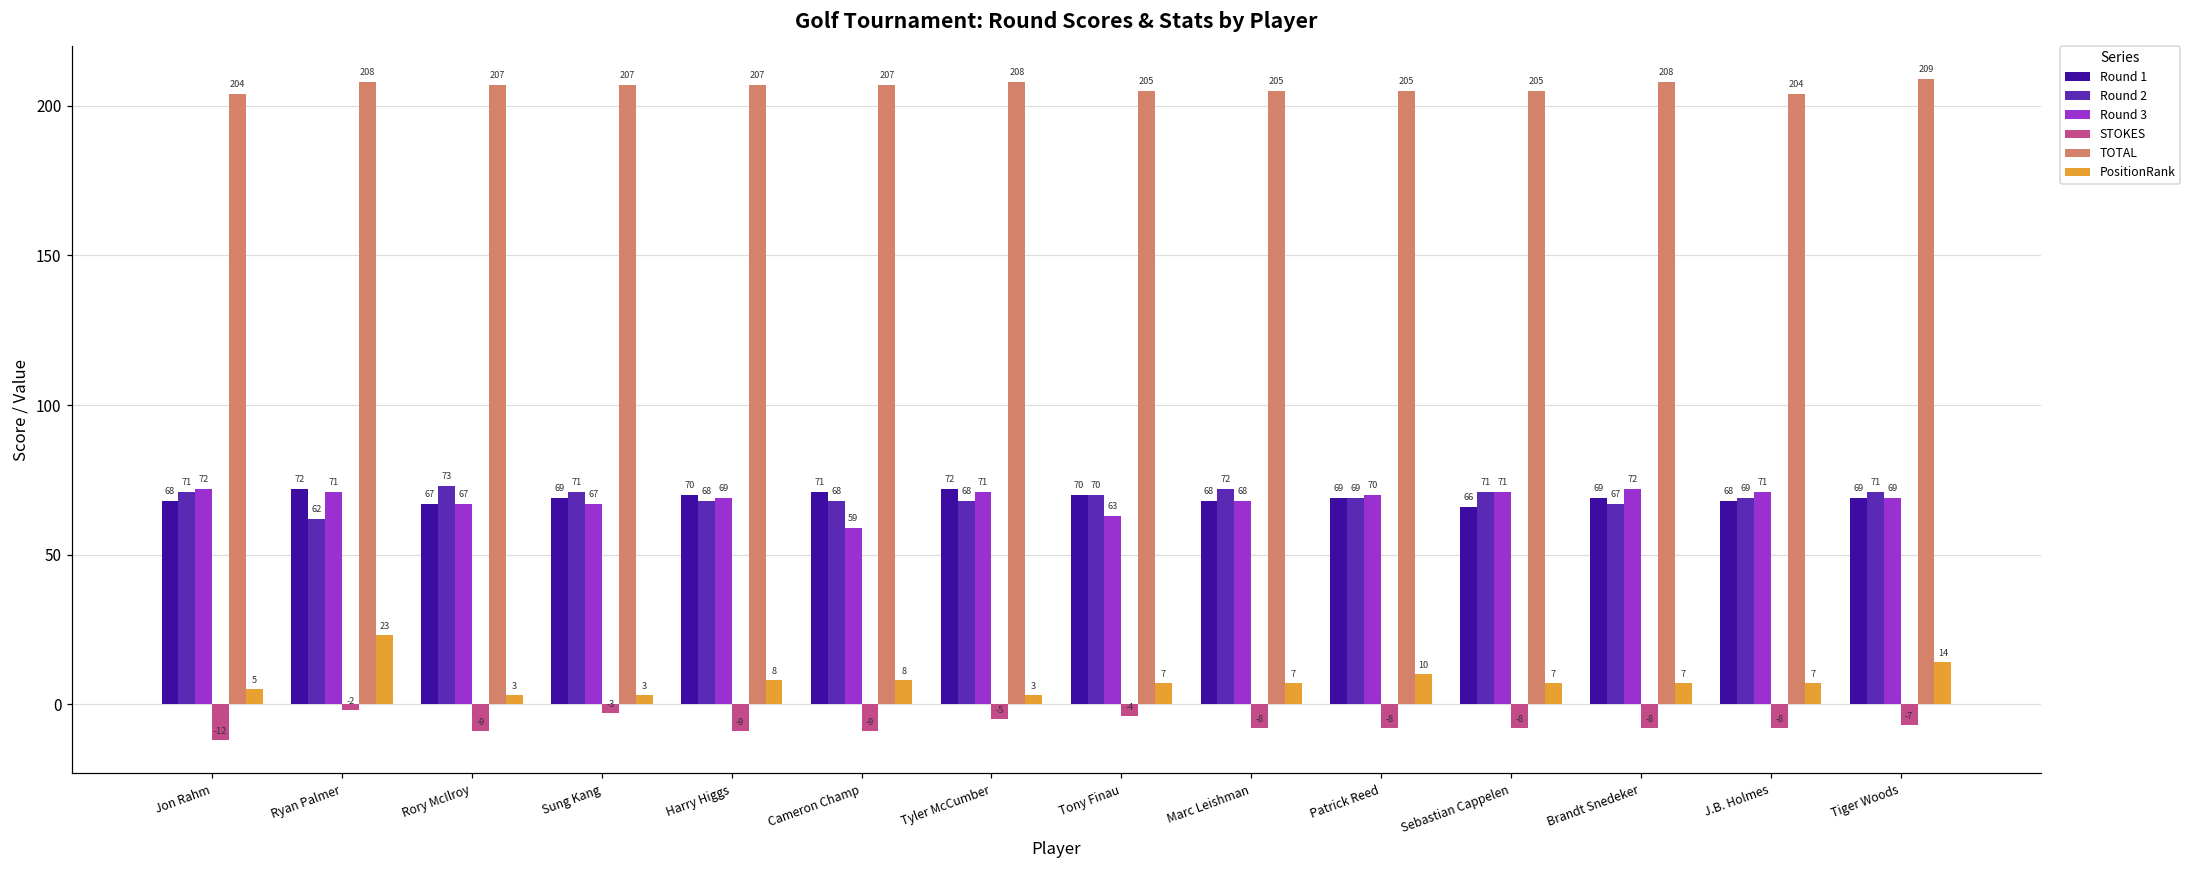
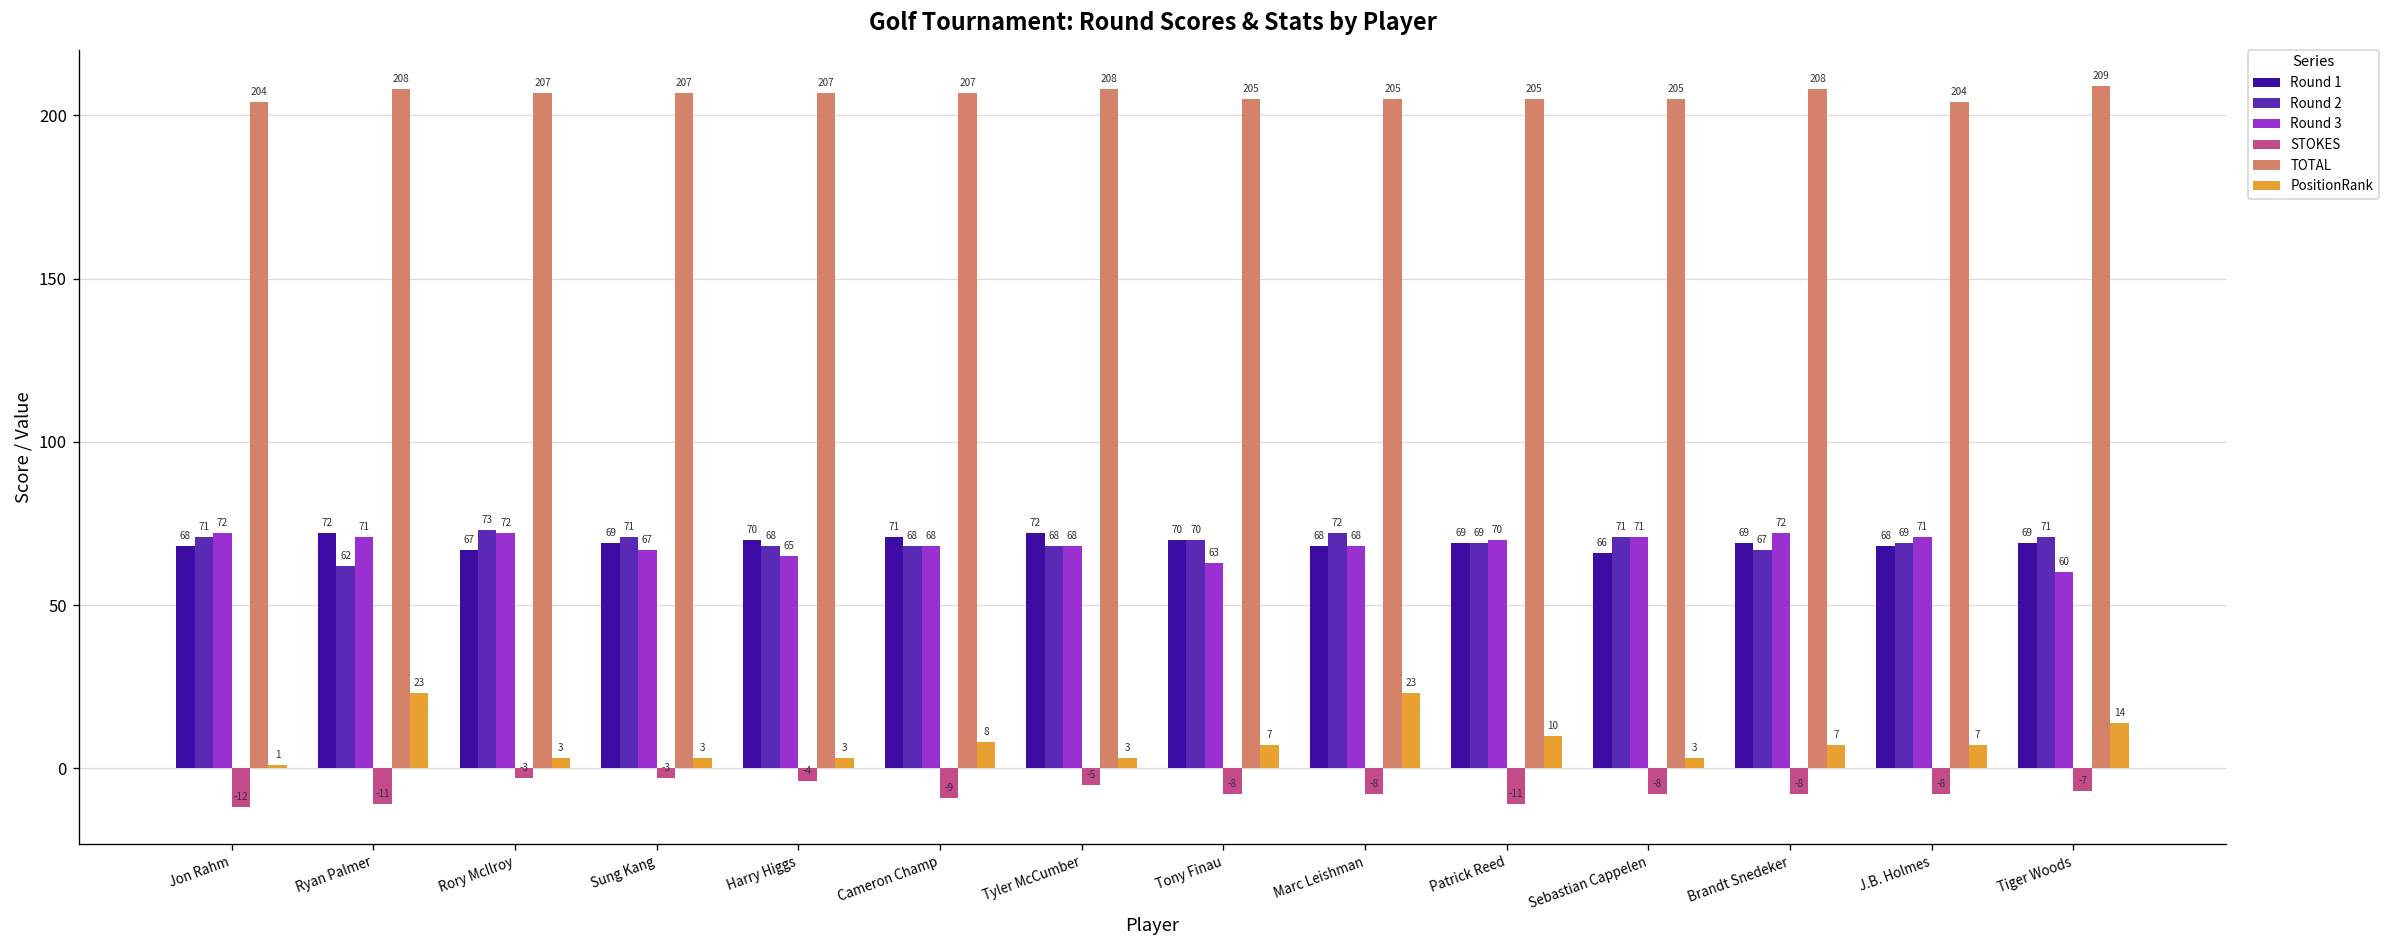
PositionRank, Jon Rahm: 5 -> 1
STOKES, Ryan Palmer: -2 -> -11
Round 3, Rory McIlroy: 67 -> 72
STOKES, Rory McIlroy: -9 -> -3
Round 3, Harry Higgs: 69 -> 65
STOKES, Harry Higgs: -9 -> -4
PositionRank, Harry Higgs: 8 -> 3
Round 3, Cameron Champ: 59 -> 68
Round 3, Tyler McCumber: 71 -> 68
STOKES, Tony Finau: -4 -> -8
PositionRank, Marc Leishman: 7 -> 23
STOKES, Patrick Reed: -8 -> -11
PositionRank, Sebastian Cappelen: 7 -> 3
Round 3, Tiger Woods: 69 -> 60
